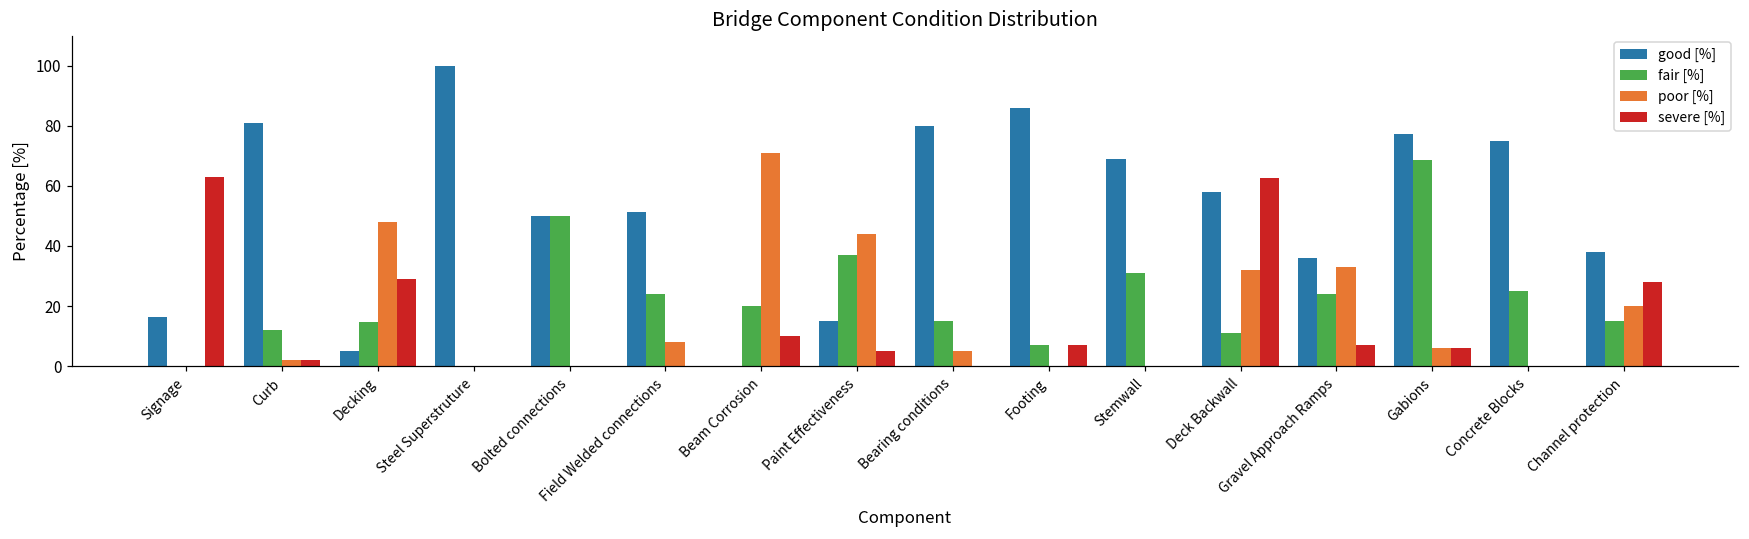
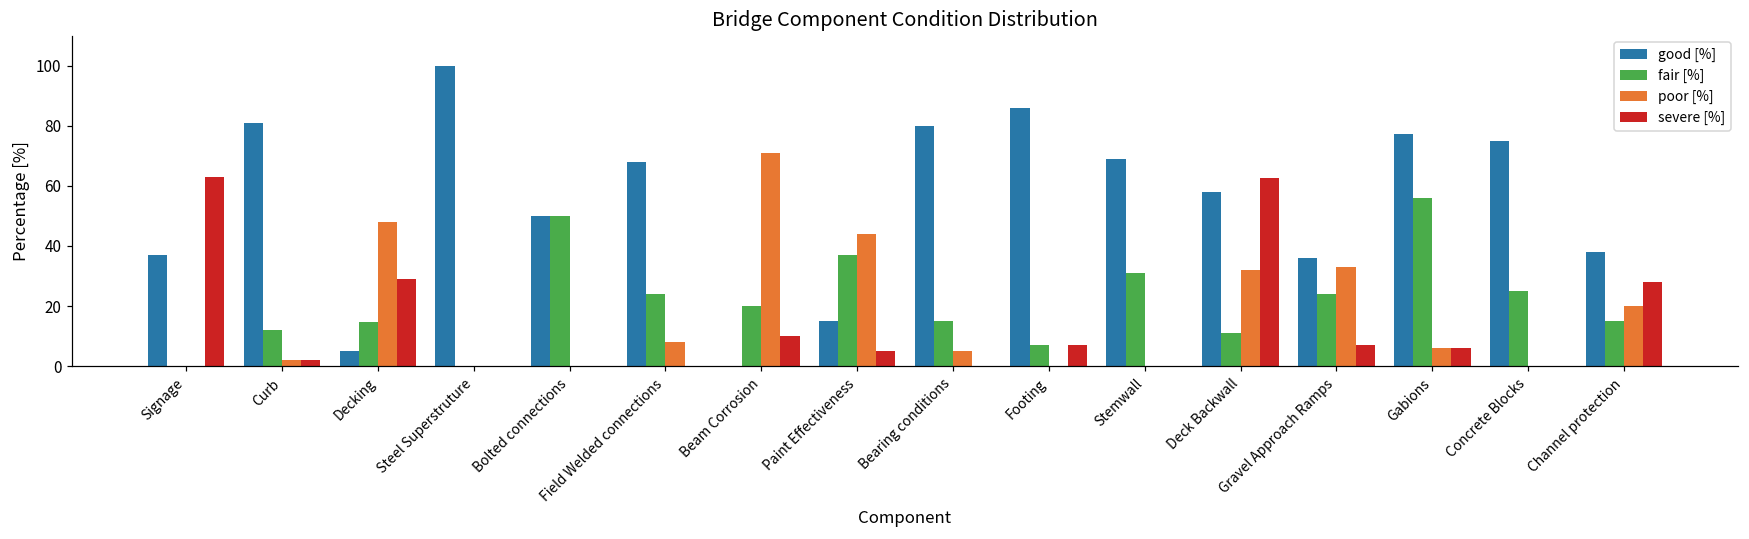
good [%], Signage: 17 -> 37
good [%], Field Welded connections: 51 -> 68
fair [%], Gabions: 69 -> 56
